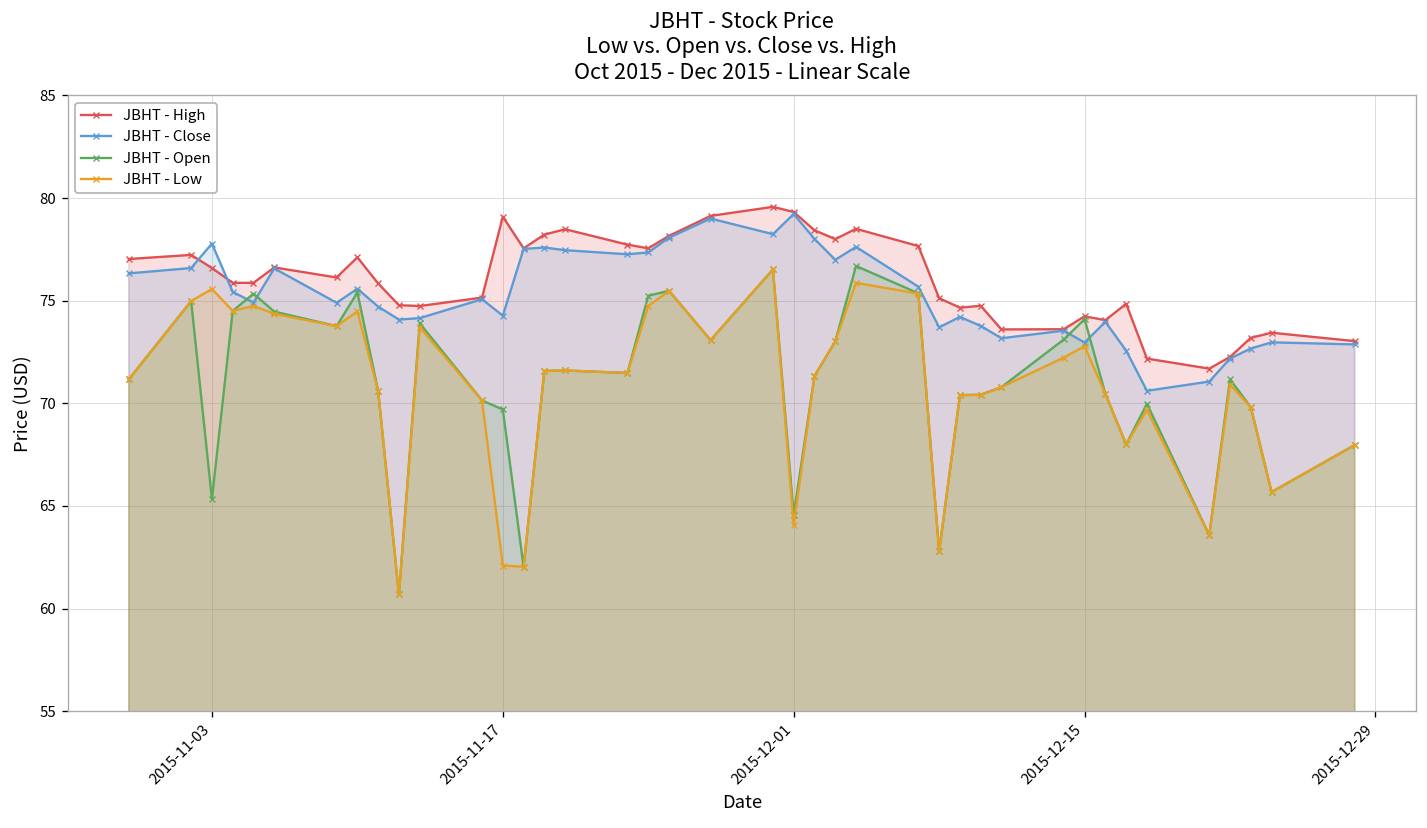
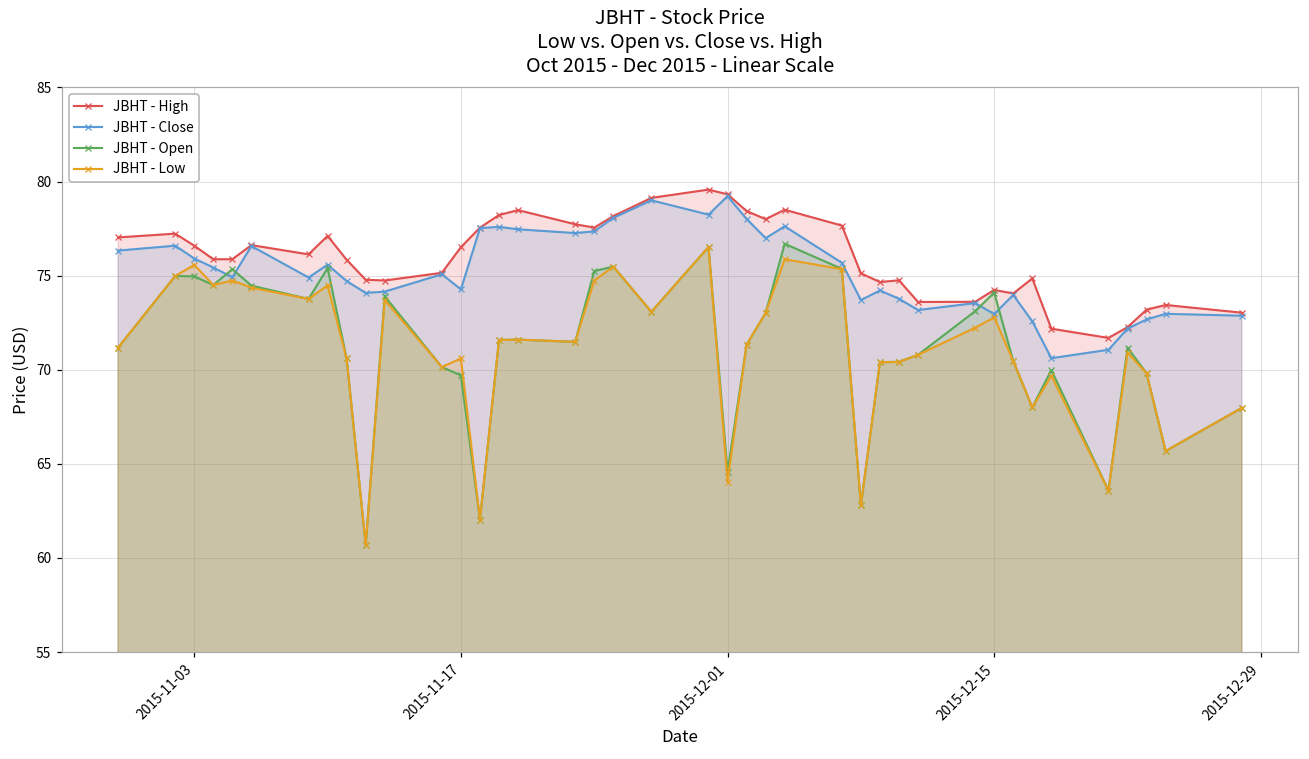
JBHT - Close, 2015-11-03: 77.8 -> 75.9
JBHT - Open, 2015-11-03: 65.3 -> 75.0
JBHT - High, 2015-11-17: 79.1 -> 76.5
JBHT - Low, 2015-11-17: 62.1 -> 70.6
